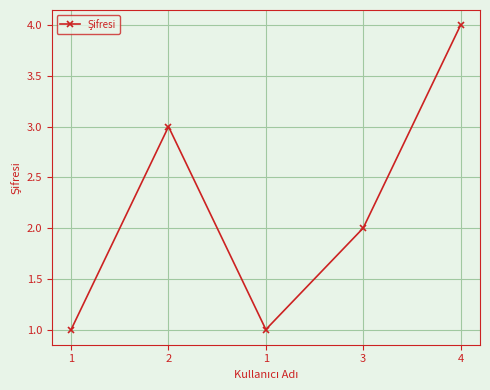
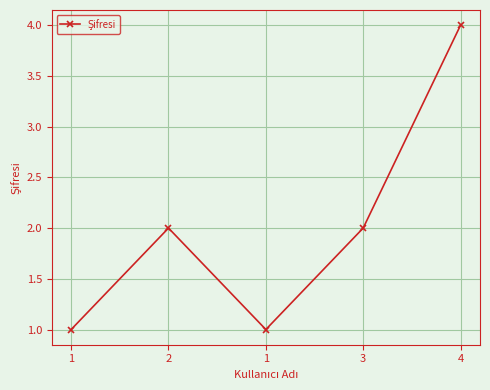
2: 3 -> 2
